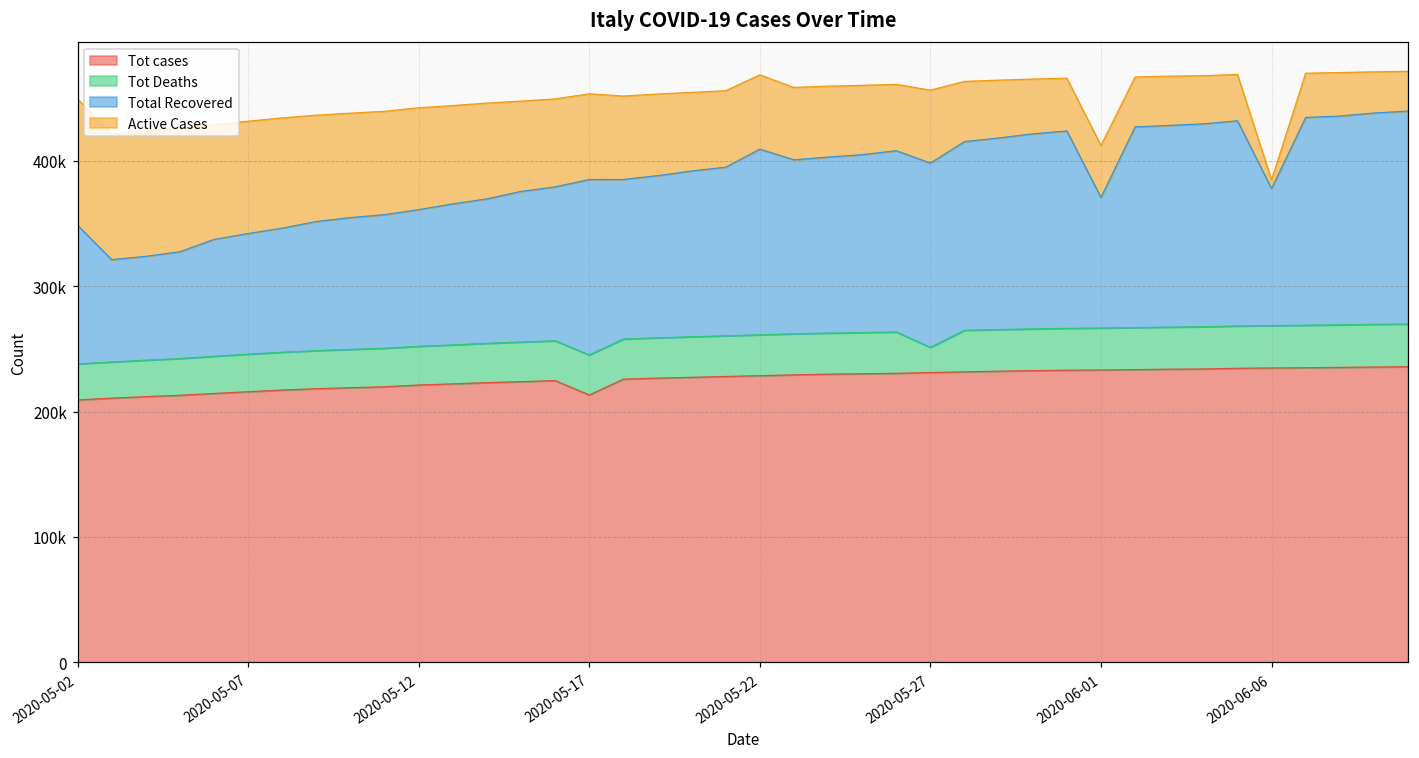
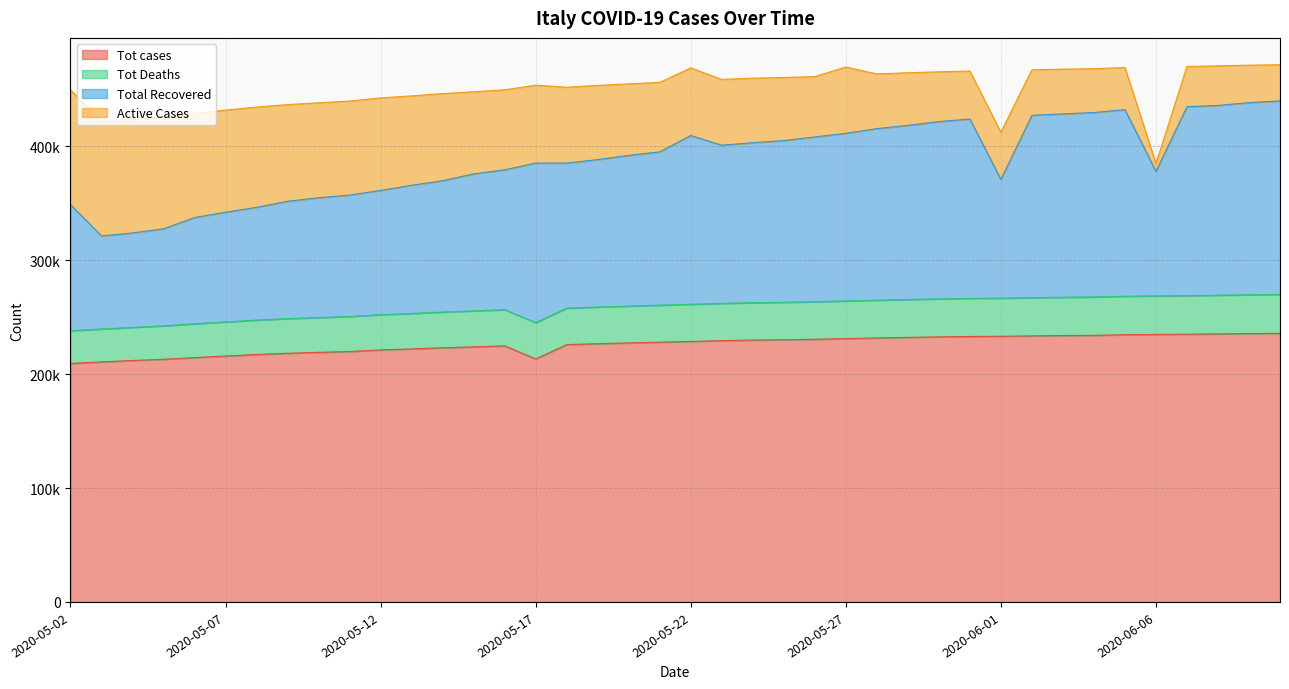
Tot Deaths, 2020-05-27: 20000 -> 33000
